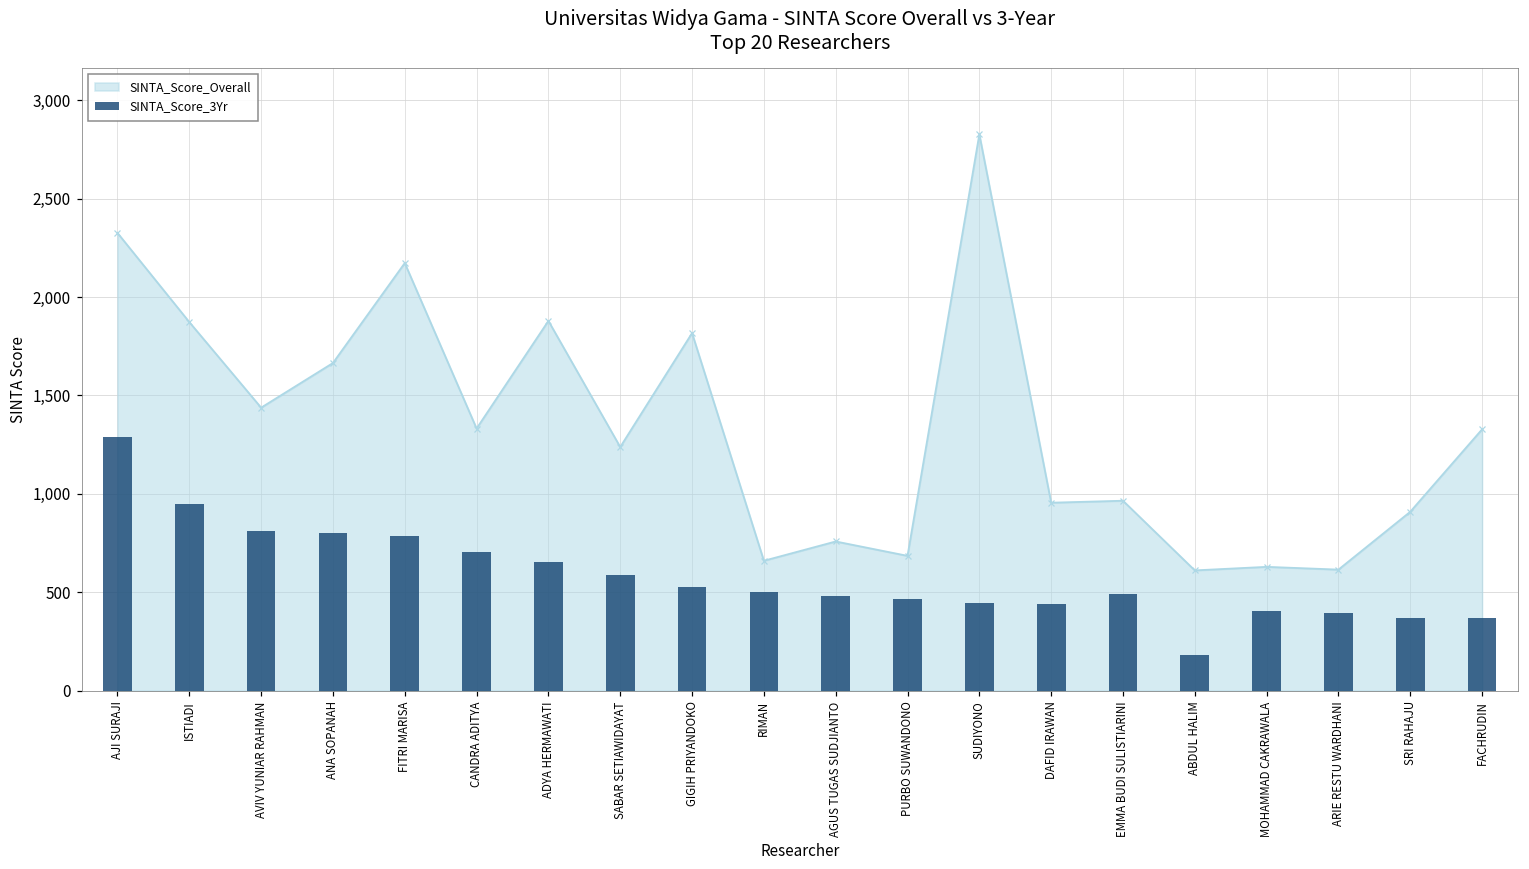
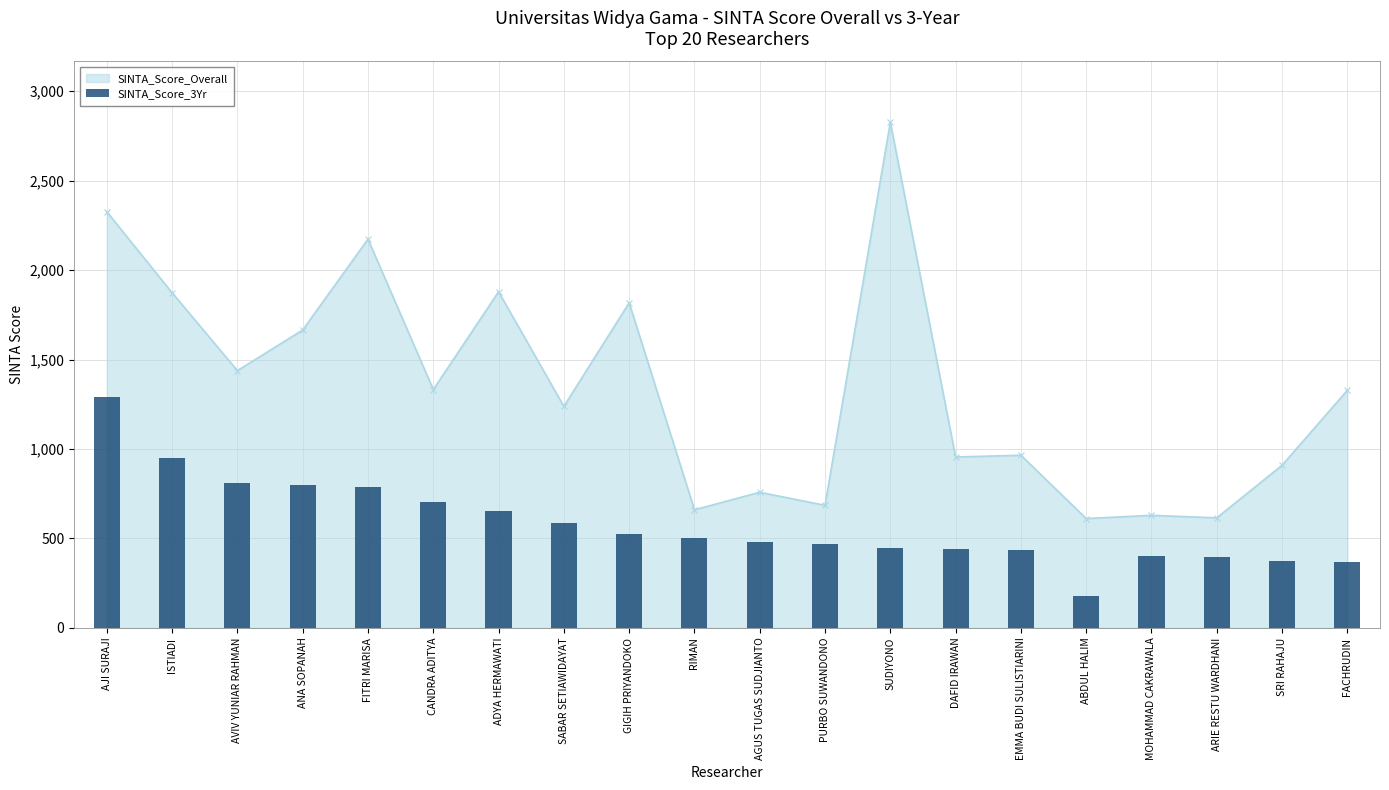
SINTA_Score_3Yr, EMMA BUDI SULISTIARINI: 490 -> 430
